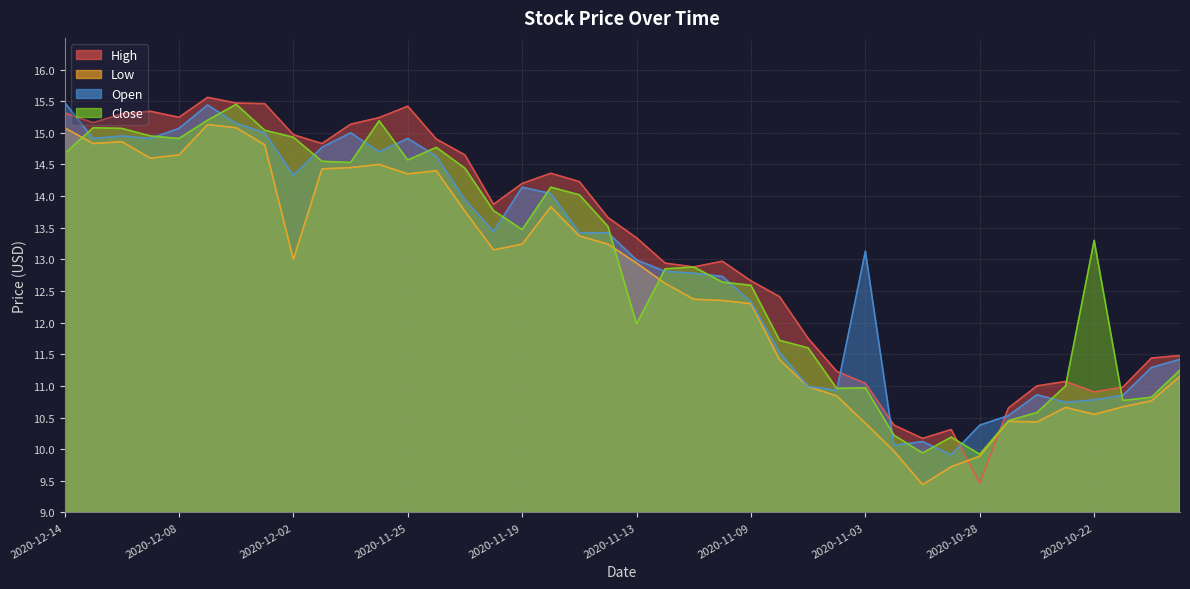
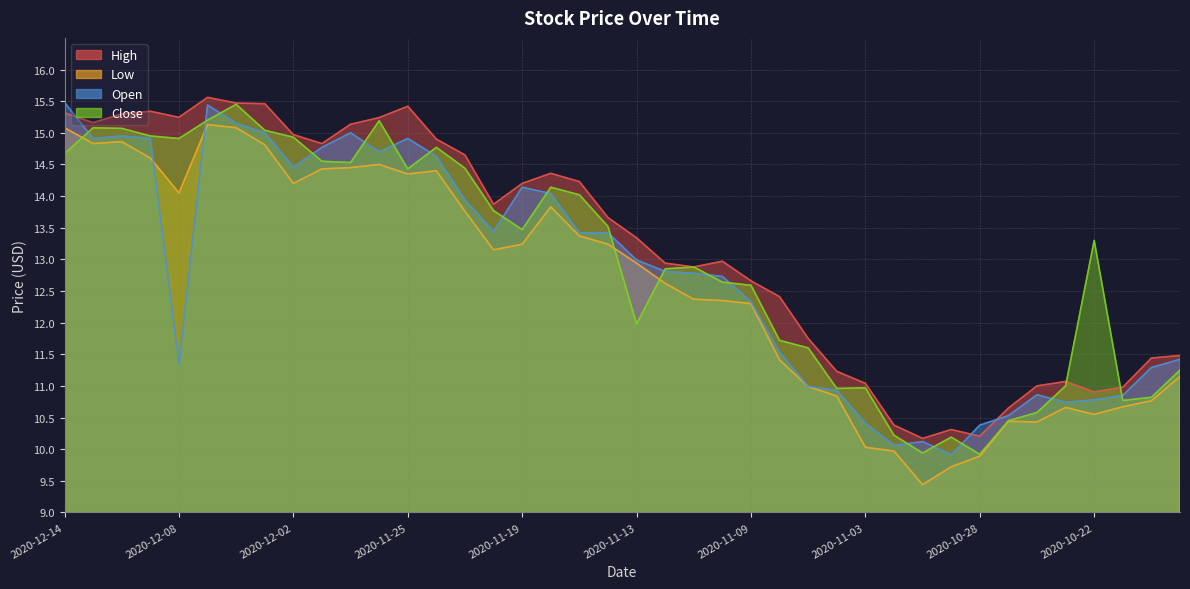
Low, 2020-12-08: 14.7 -> 14.1
Open, 2020-12-08: 15.1 -> 11.3
Low, 2020-12-02: 13.0 -> 14.2
Open, 2020-12-02: 14.3 -> 14.5
Close, 2020-11-25: 14.6 -> 14.4
Low, 2020-11-03: 10.4 -> 10.0
Open, 2020-11-03: 13.1 -> 10.4
High, 2020-10-28: 9.5 -> 10.2
